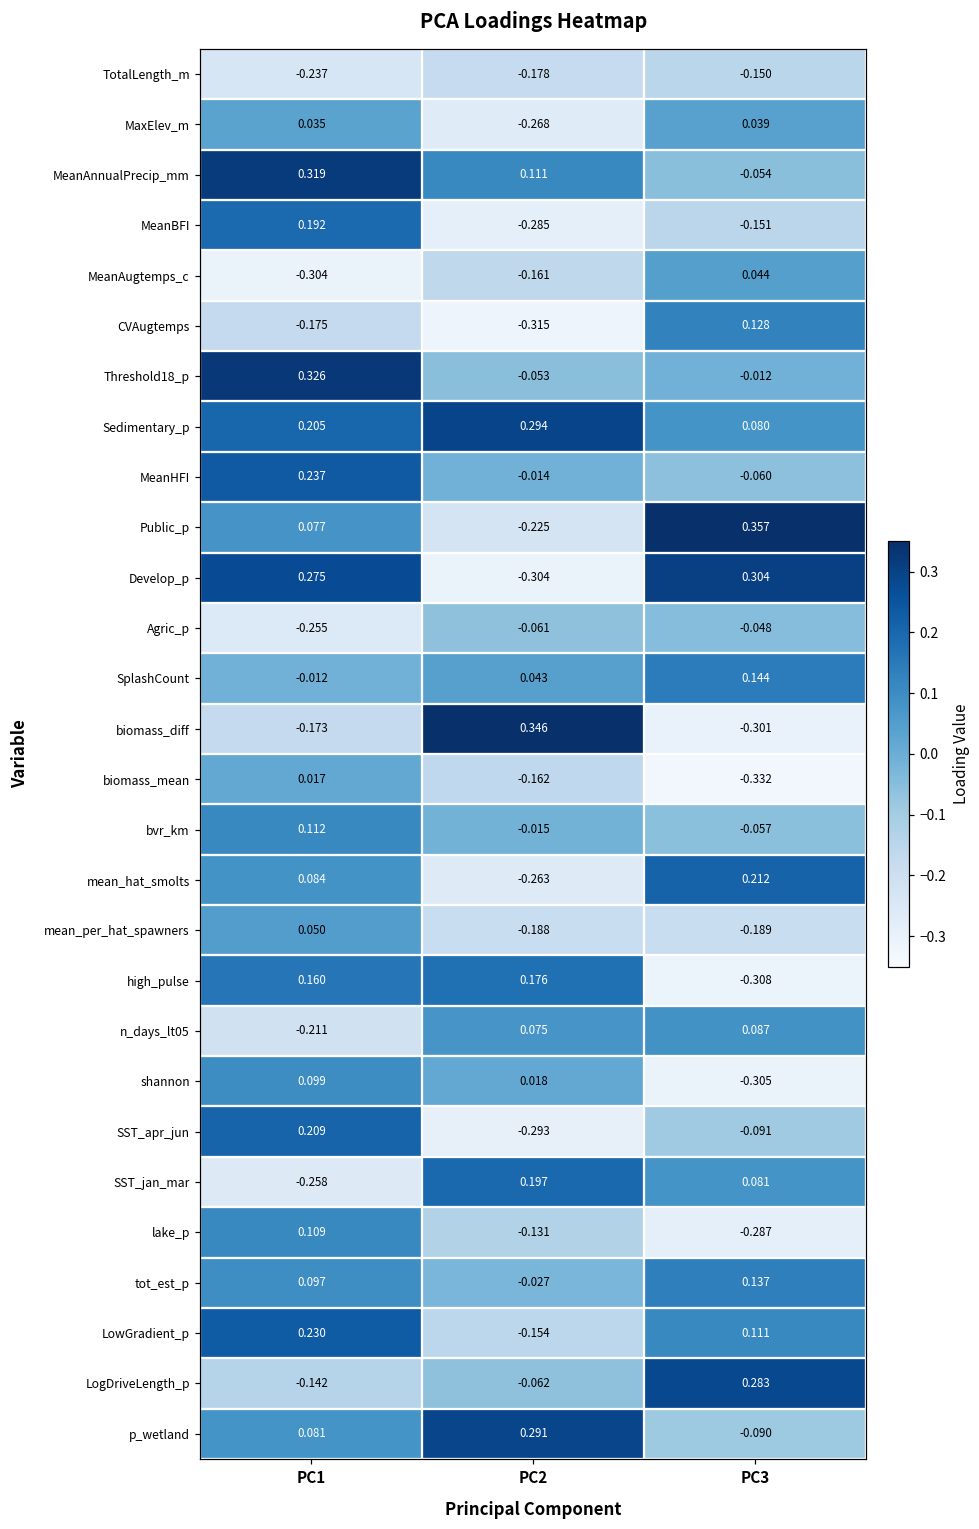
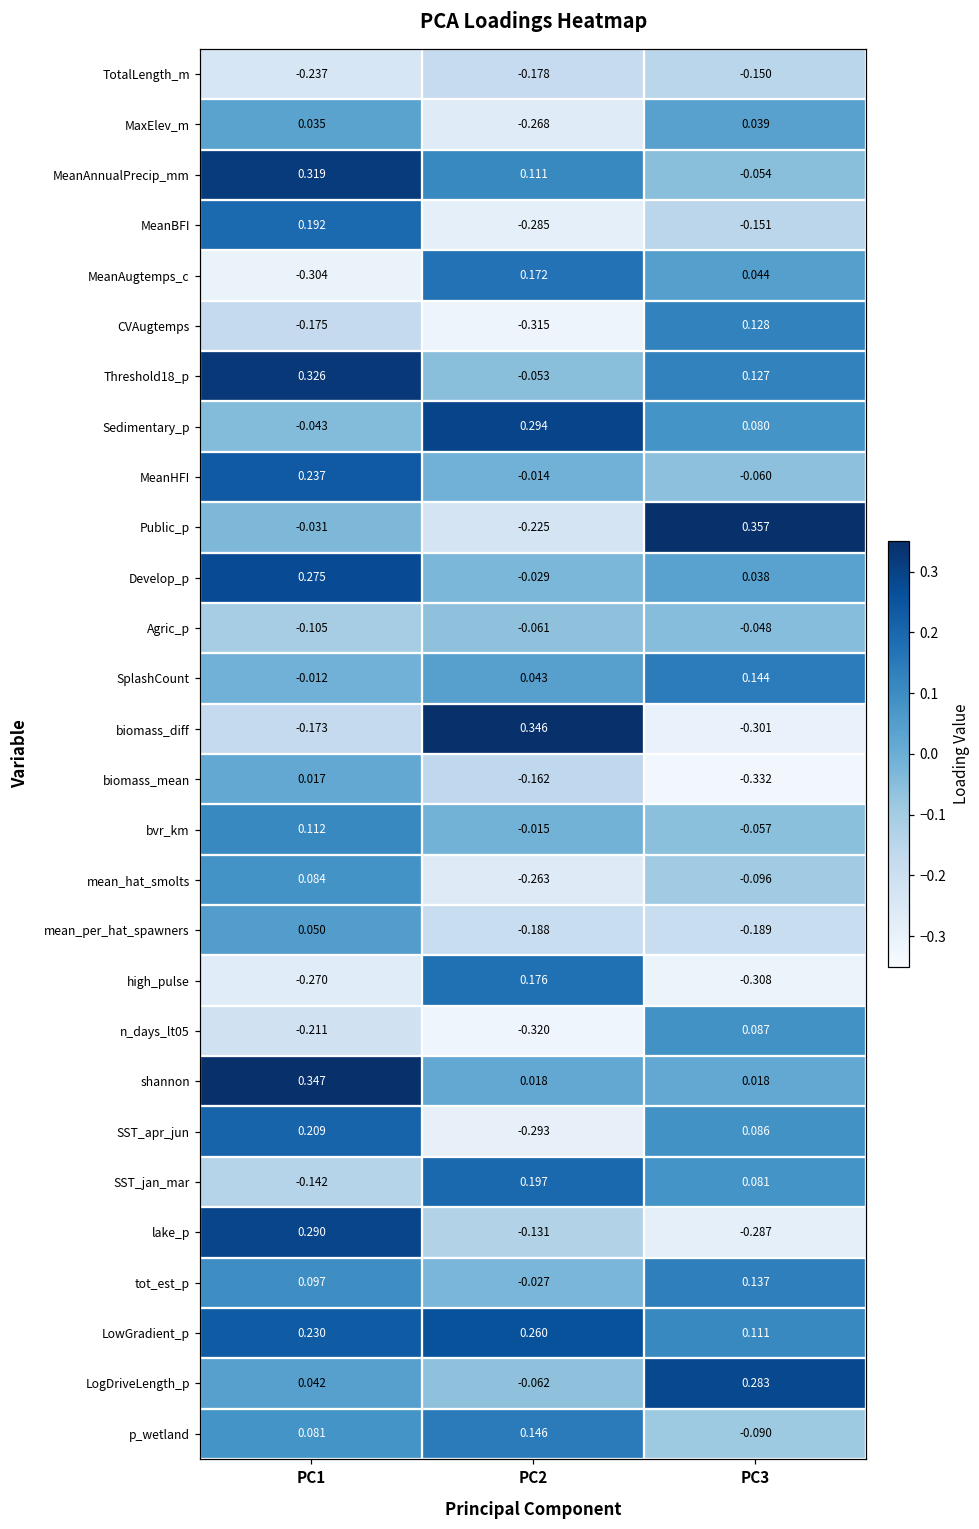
MeanAugtemps_c, PC2: -0.161 -> 0.172
Threshold18_p, PC3: -0.012 -> 0.127
Sedimentary_p, PC1: 0.205 -> -0.043
Public_p, PC1: 0.077 -> -0.031
Develop_p, PC2: -0.304 -> -0.029
Develop_p, PC3: 0.304 -> 0.038
Agric_p, PC1: -0.255 -> -0.105
mean_hat_smolts, PC3: 0.212 -> -0.096
high_pulse, PC1: 0.160 -> -0.270
n_days_lt05, PC2: 0.075 -> -0.320
shannon, PC1: 0.099 -> 0.347
shannon, PC3: -0.305 -> 0.018
SST_apr_jun, PC3: -0.091 -> 0.086
SST_jan_mar, PC1: -0.258 -> -0.142
lake_p, PC1: 0.109 -> 0.290
LowGradient_p, PC2: -0.154 -> 0.260
LogDriveLength_p, PC1: -0.142 -> 0.042
p_wetland, PC2: 0.291 -> 0.146
